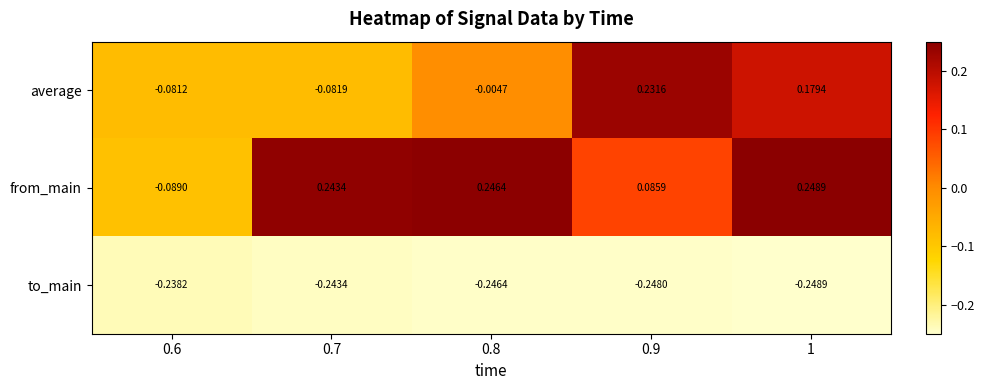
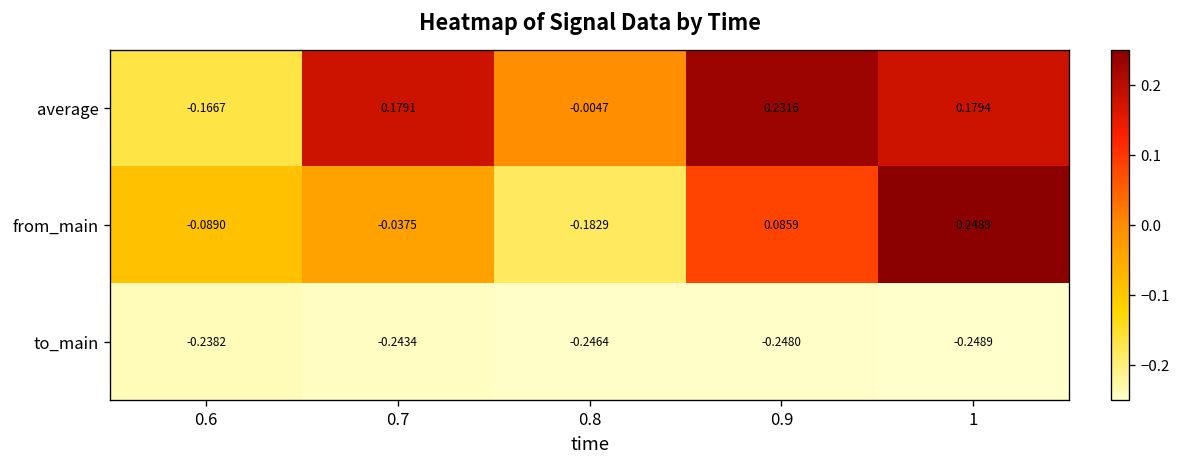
average, 0.6: -0.0812 -> -0.1667
average, 0.7: -0.0819 -> 0.1791
from_main, 0.7: 0.2434 -> -0.0375
from_main, 0.8: 0.2464 -> -0.1829
